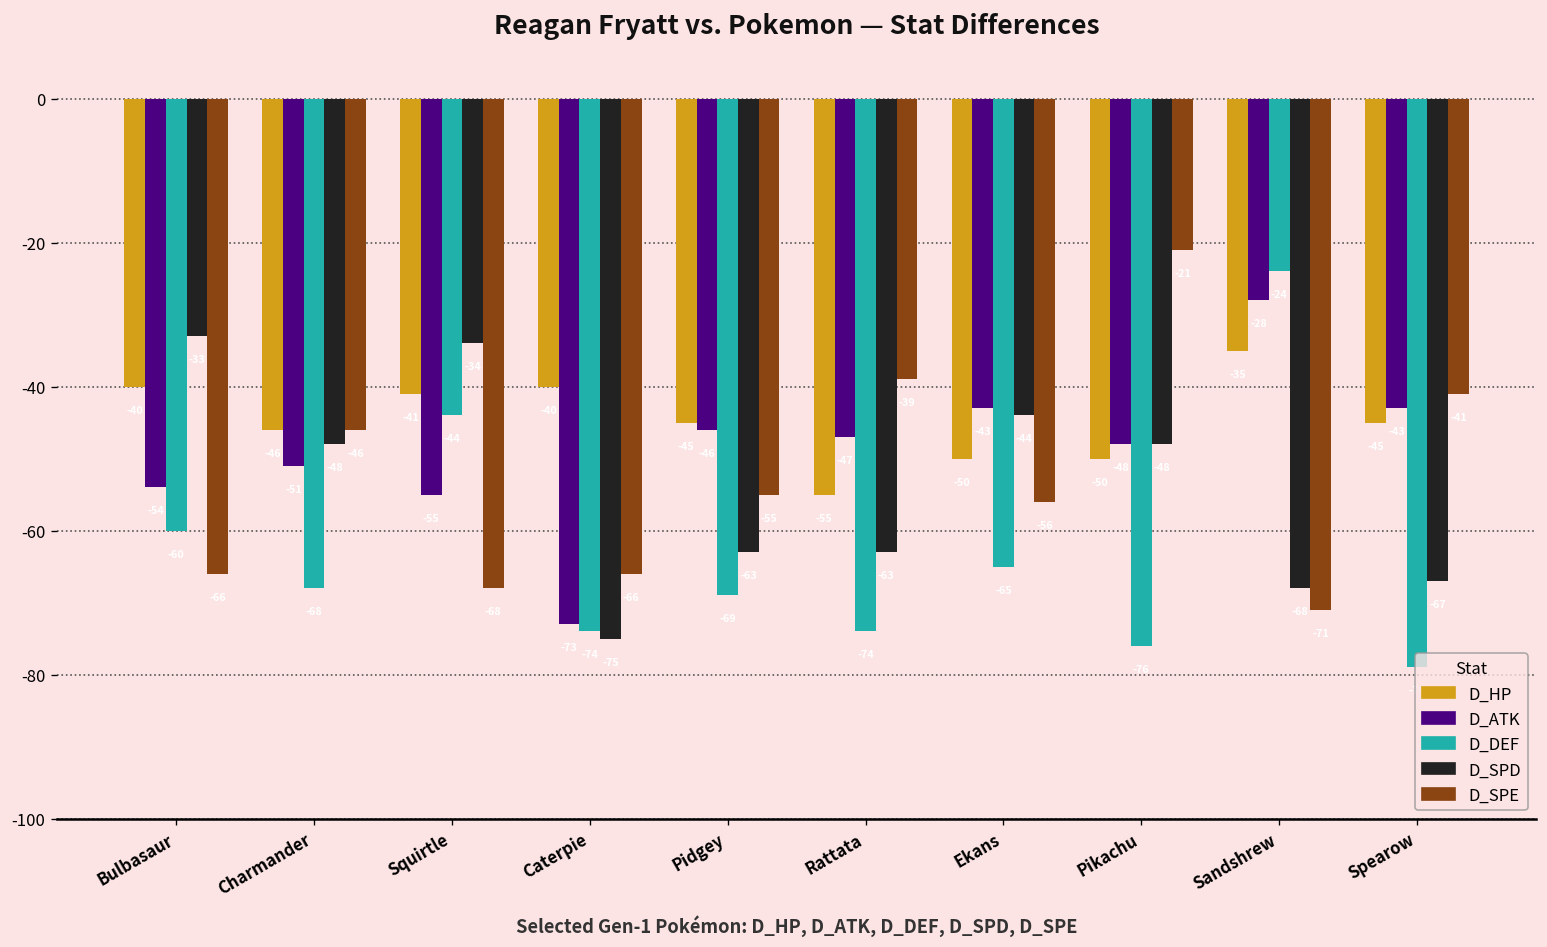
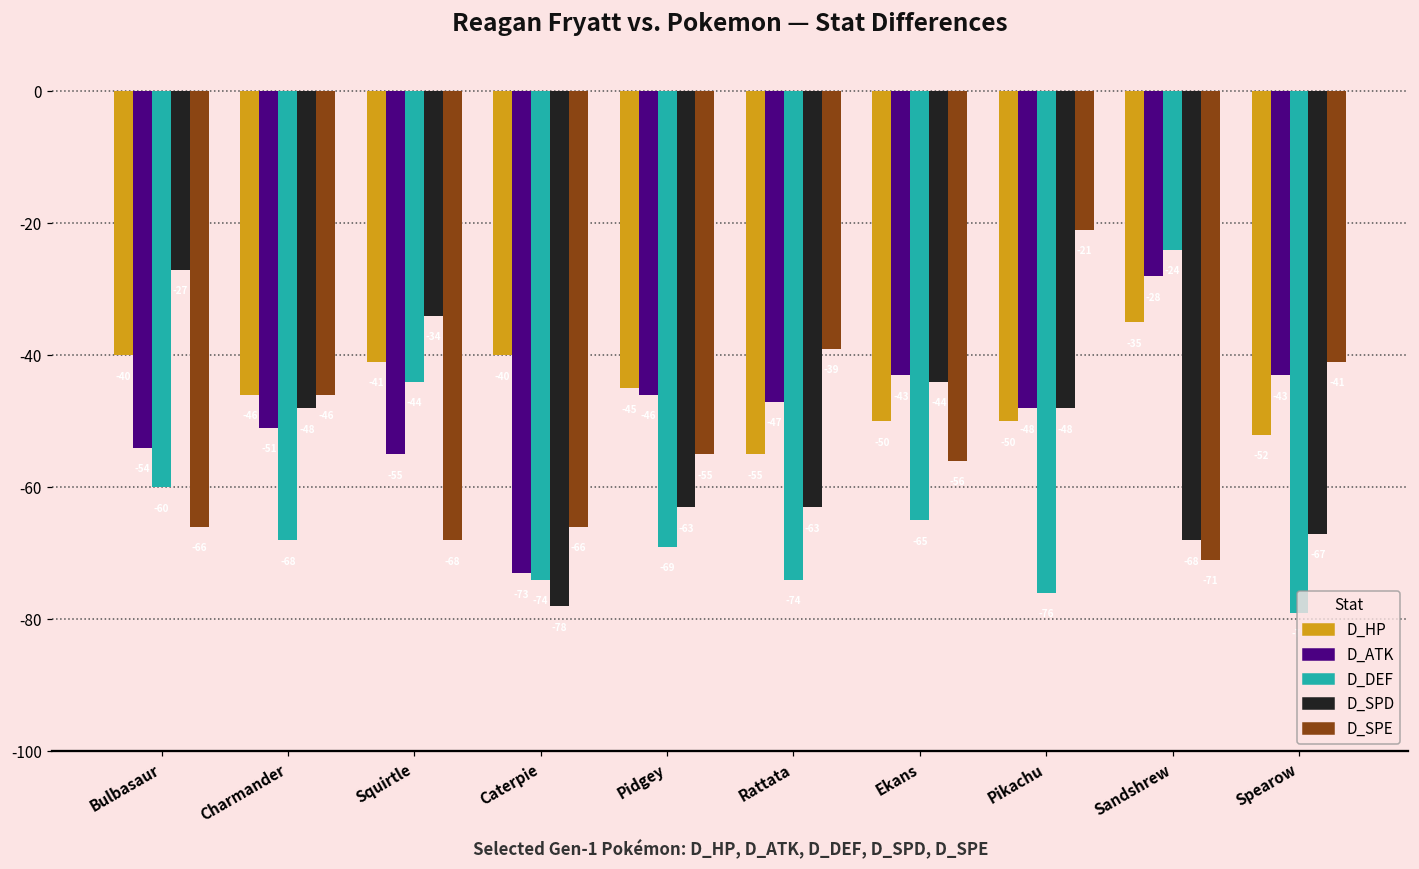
D_SPD, Bulbasaur: -33 -> -27
D_SPD, Caterpie: -75 -> -78
D_HP, Spearow: -45 -> -52
